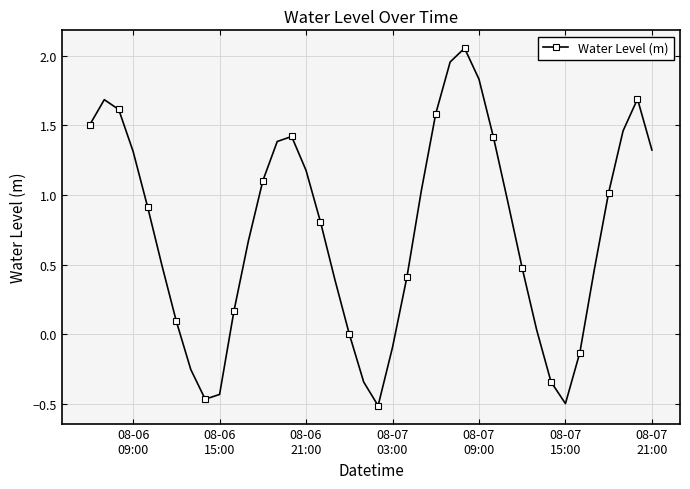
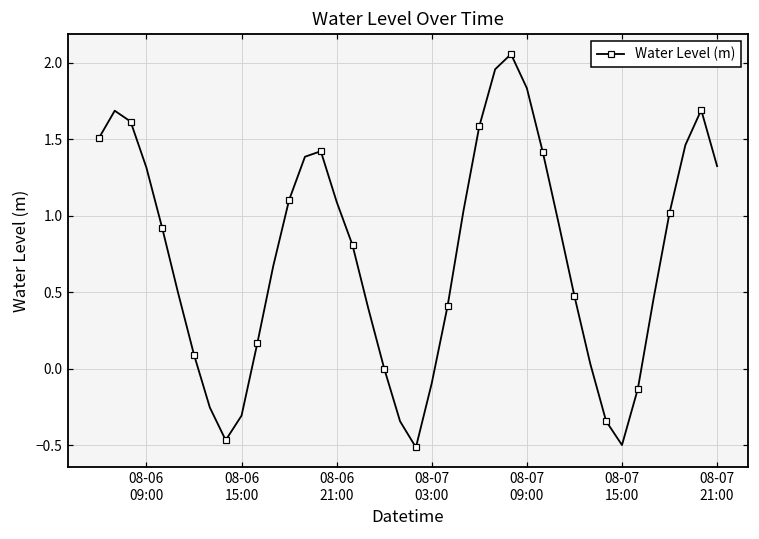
08-06 15:00: -0.43 -> -0.31
08-06 21:00: 1.18 -> 1.09
